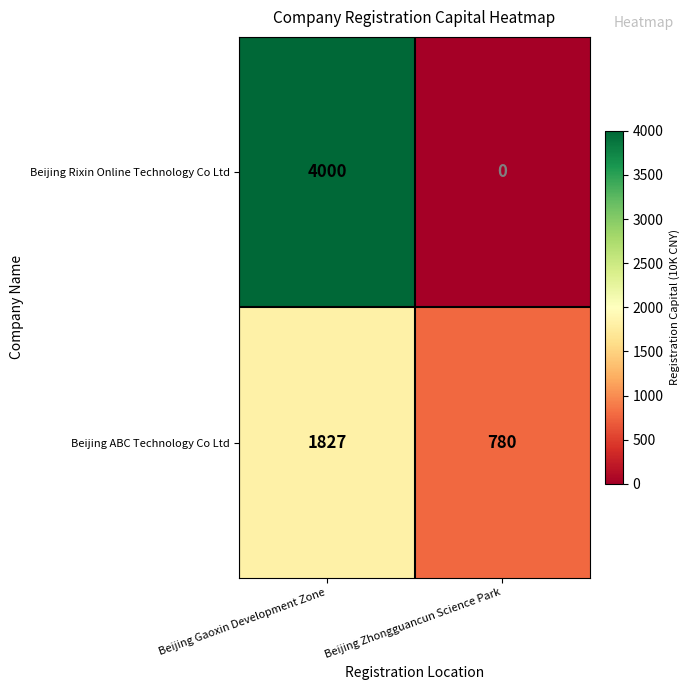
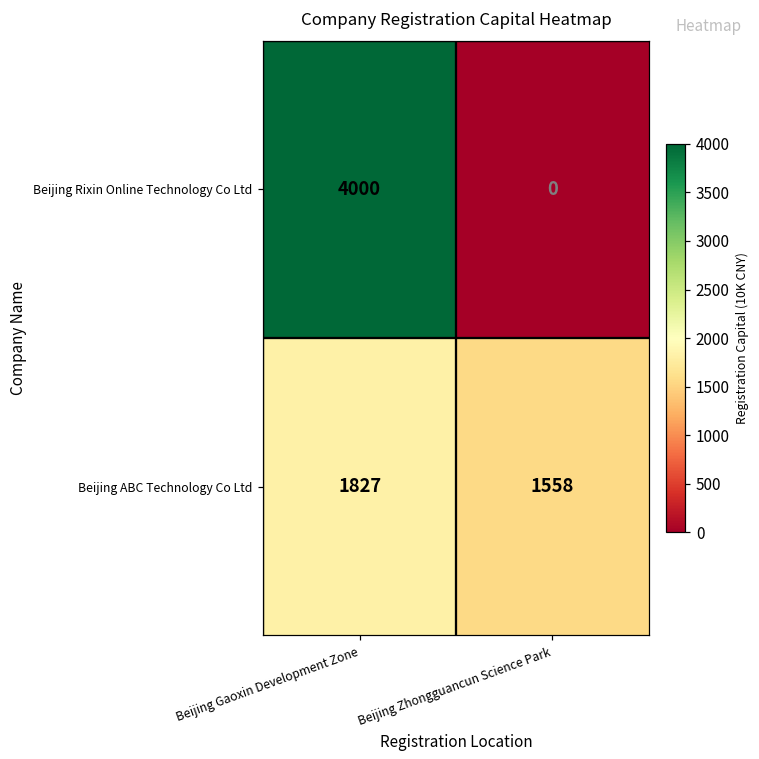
Beijing ABC Technology Co Ltd, Beijing Zhongguancun Science Park: 780 -> 1558
